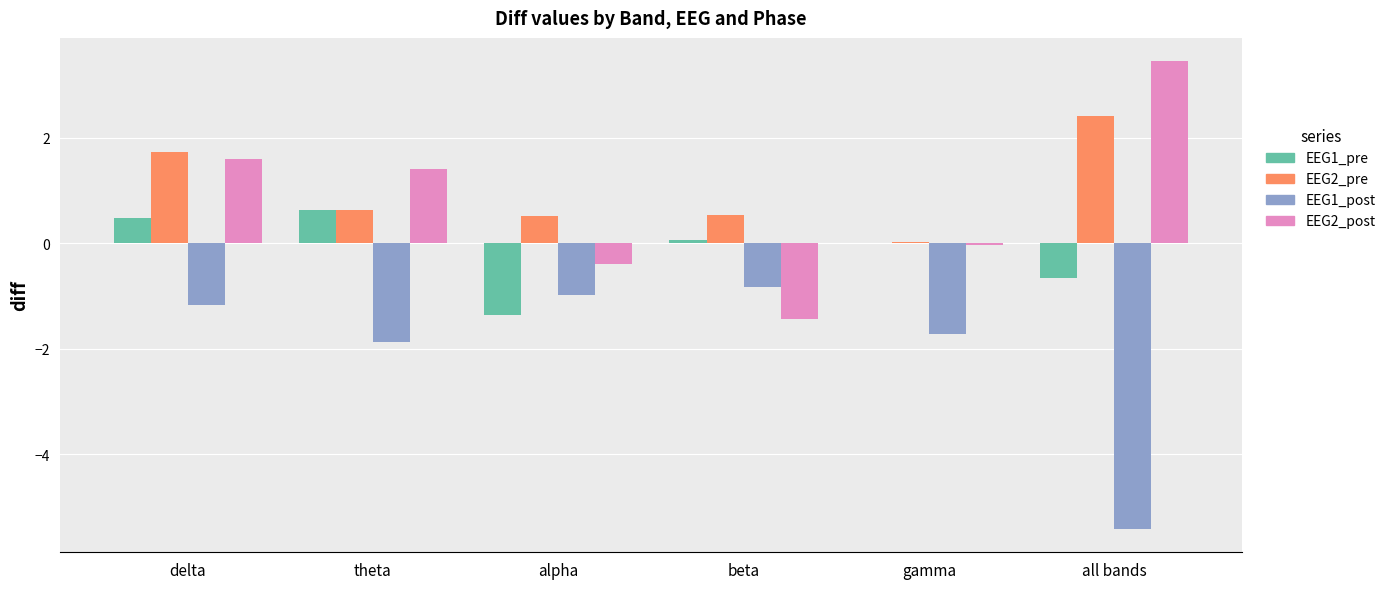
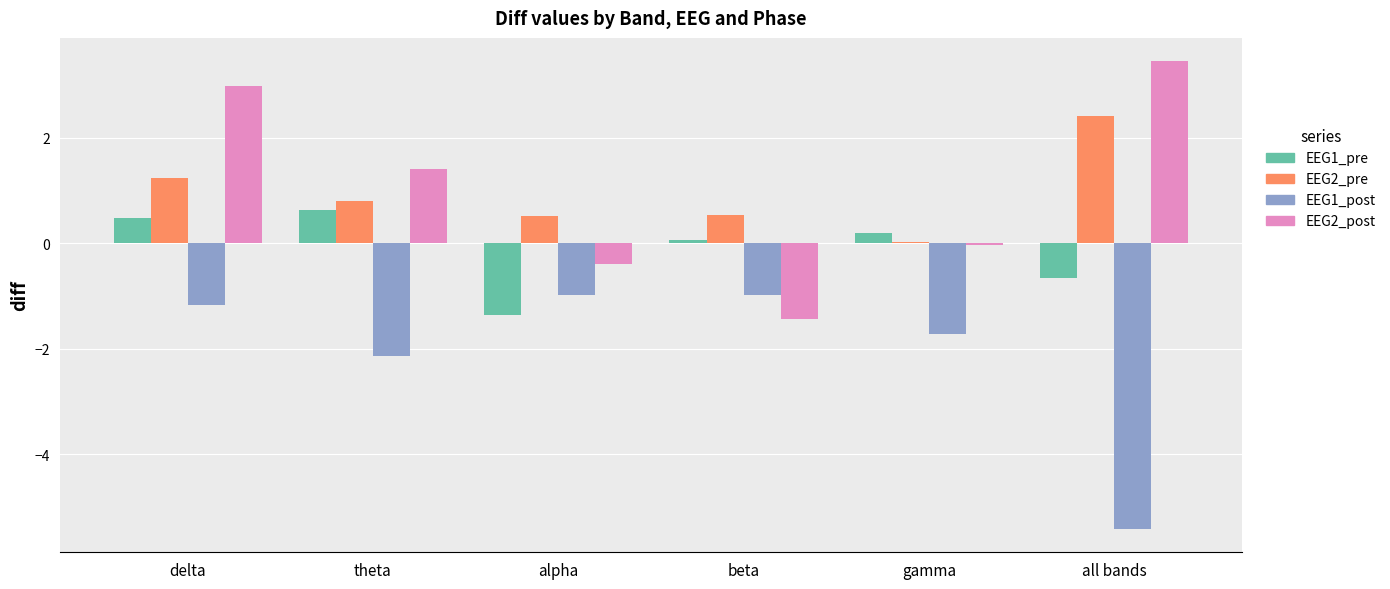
EEG2_pre, delta: 1.7 -> 1.2
EEG2_post, delta: 1.6 -> 3.0
EEG2_pre, theta: 0.6 -> 0.8
EEG1_post, theta: -1.9 -> -2.1
EEG1_post, beta: -0.8 -> -1.0
EEG1_pre, gamma: 0.0 -> 0.2
